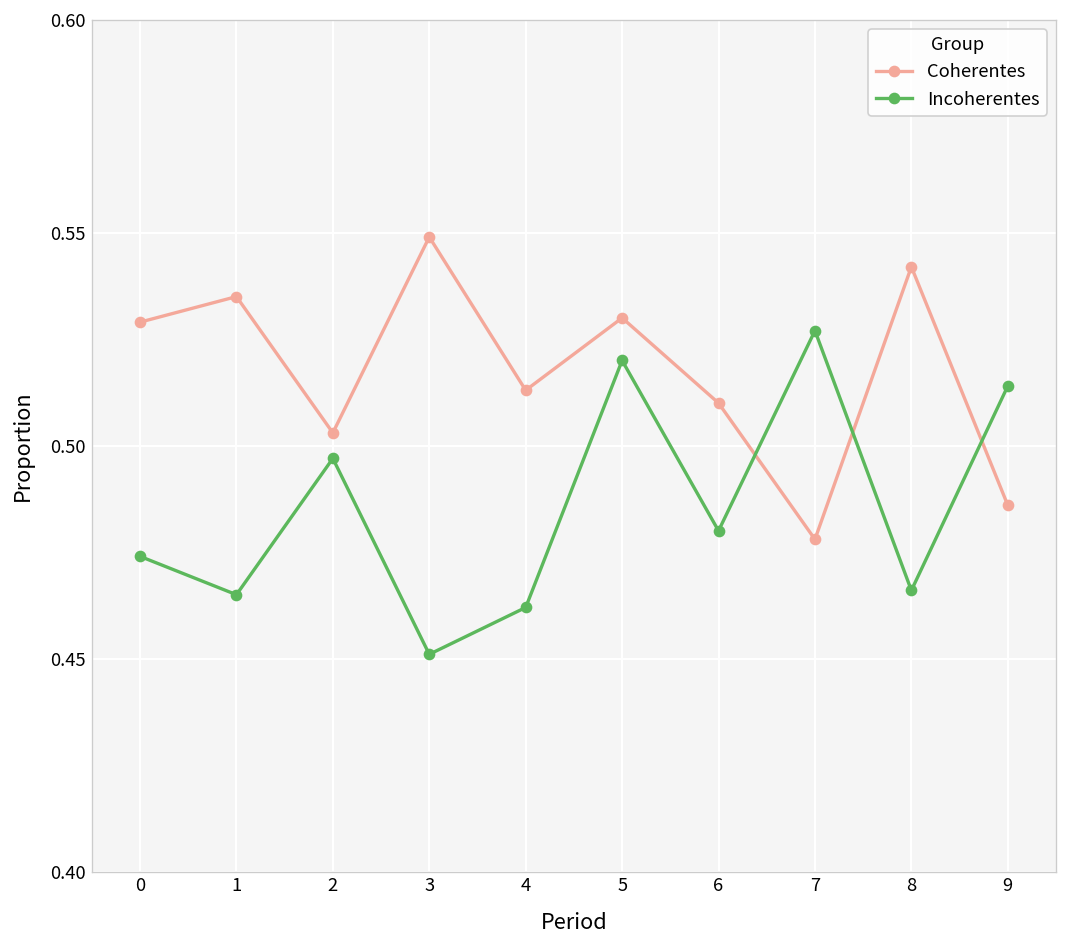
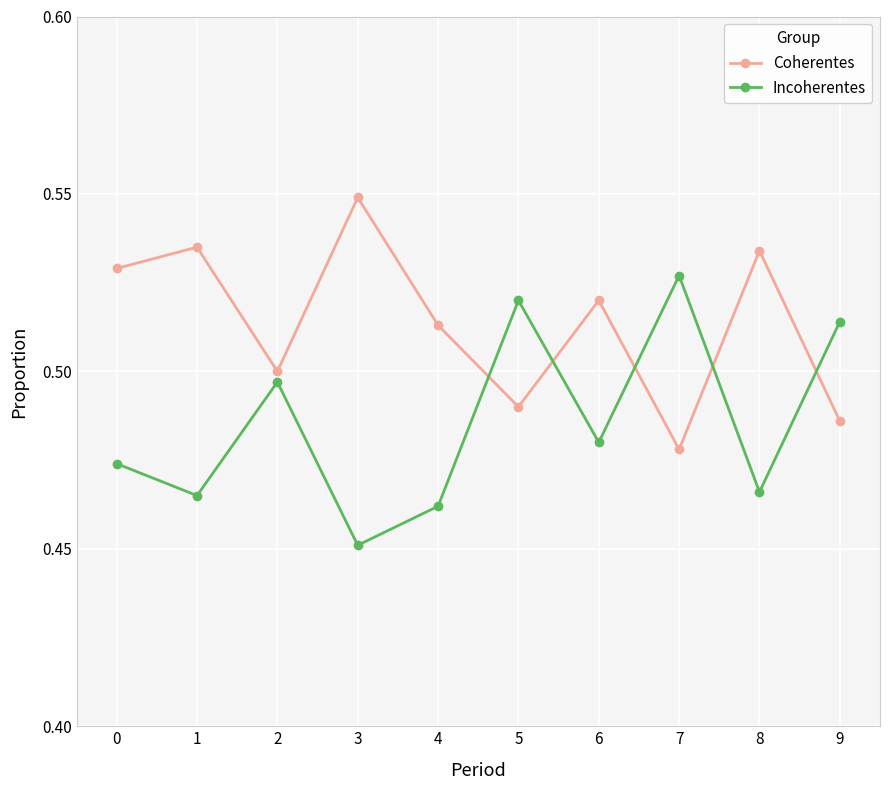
Coherentes, 2: 0.503 -> 0.500
Coherentes, 5: 0.53 -> 0.49
Coherentes, 6: 0.51 -> 0.52
Coherentes, 8: 0.542 -> 0.534
